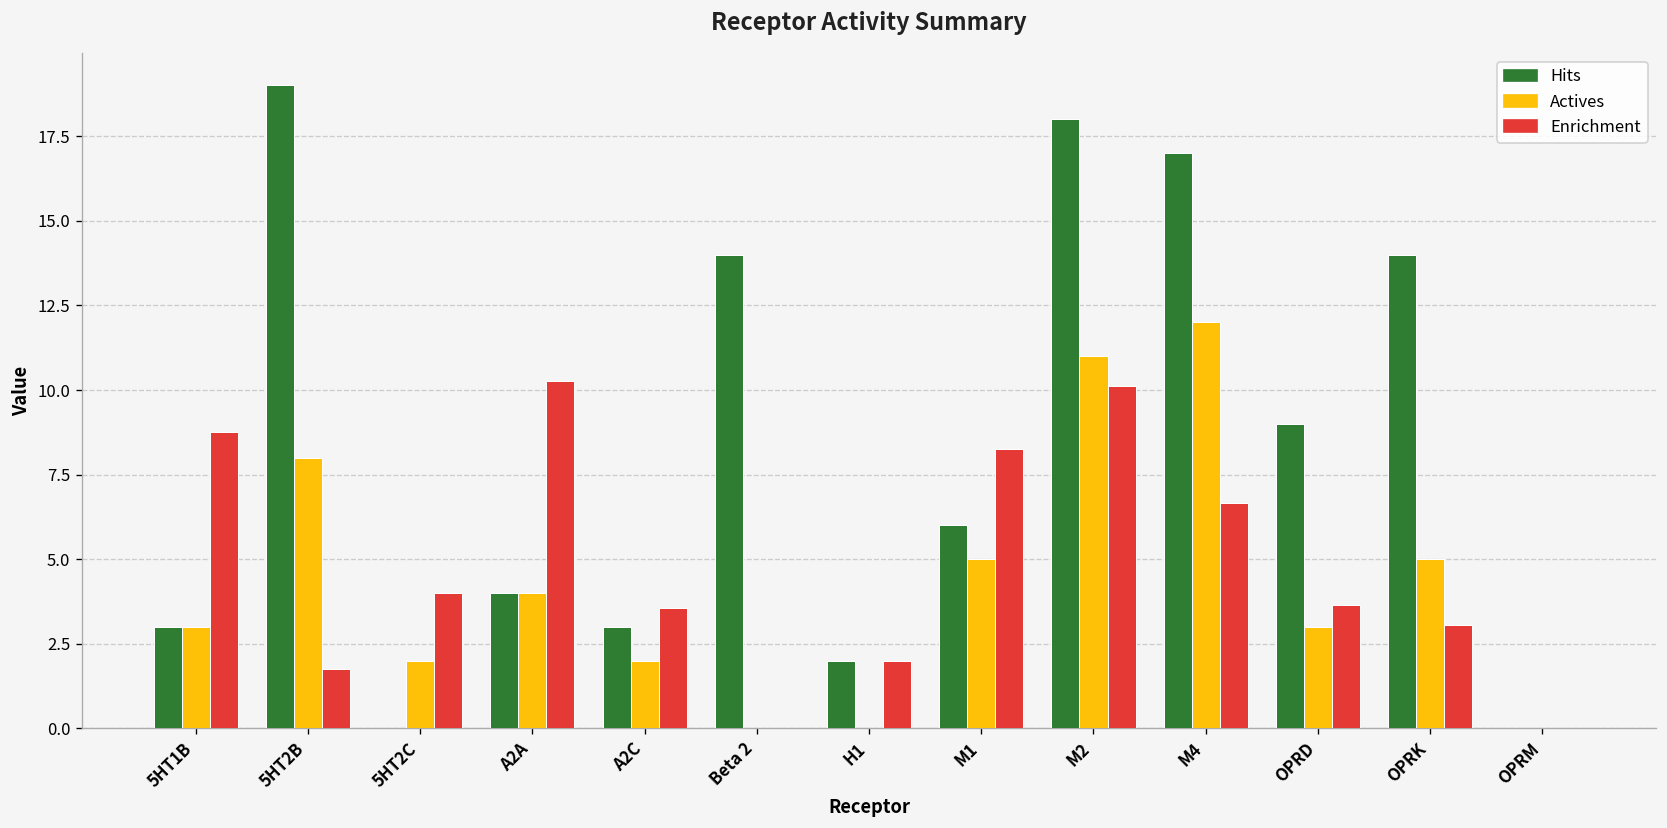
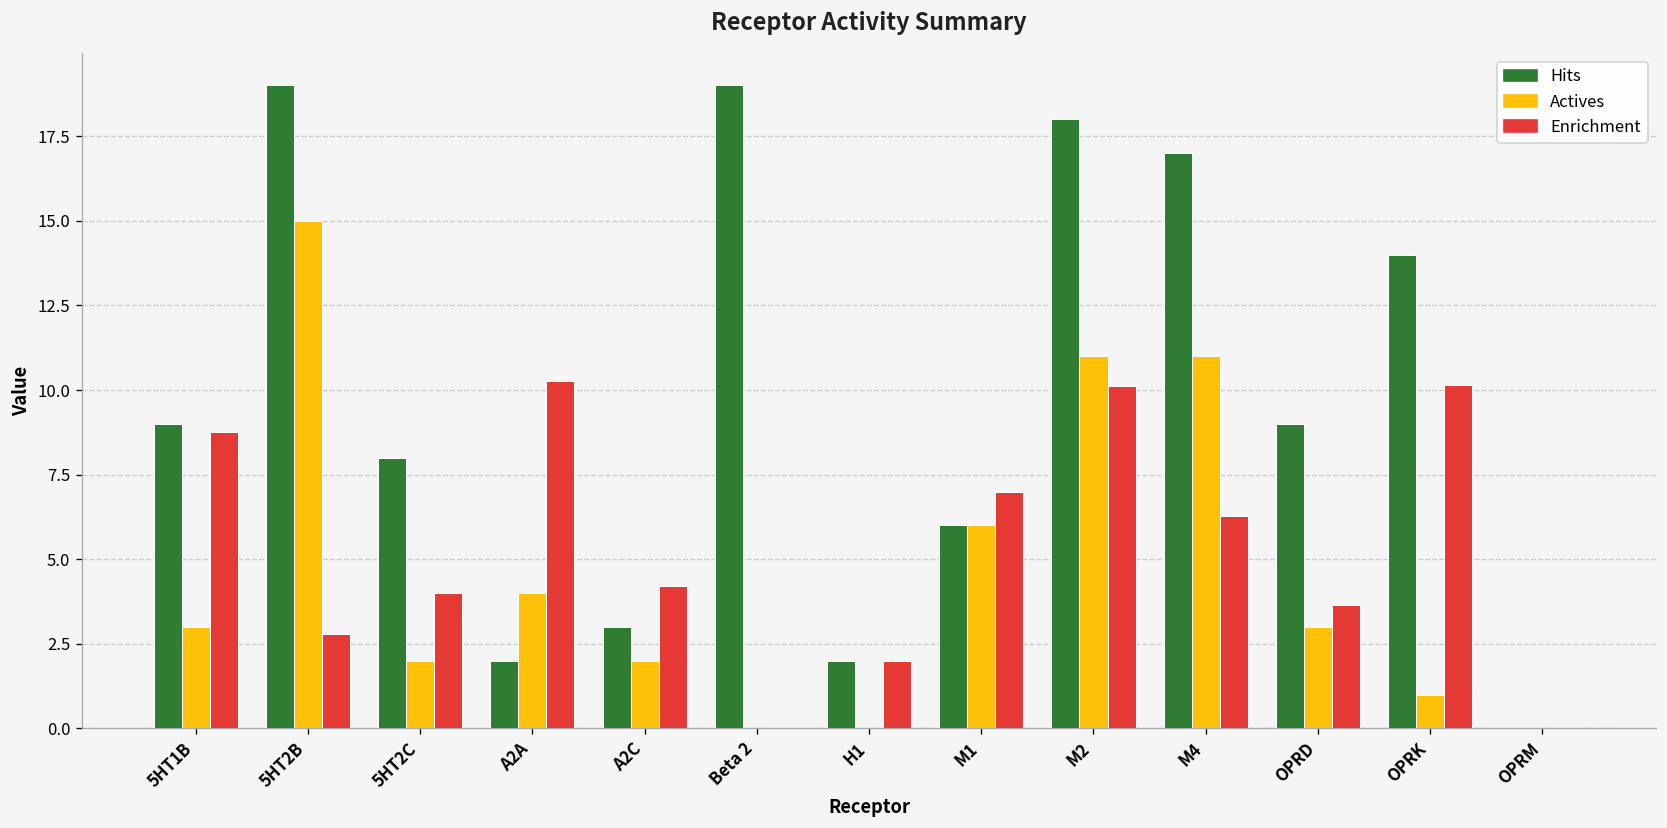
Hits, 5HT1B: 3 -> 9
Actives, 5HT2B: 8 -> 15
Enrichment, 5HT2B: 1.8 -> 2.8
Hits, 5HT2C: 0 -> 8
Hits, A2A: 4 -> 2
Enrichment, A2C: 3.6 -> 4.2
Hits, Beta 2: 14 -> 19
Actives, M1: 5 -> 6
Enrichment, M1: 8.2 -> 7.0
Actives, M4: 12 -> 11
Enrichment, M4: 6.7 -> 6.3
Actives, OPRK: 5 -> 1
Enrichment, OPRK: 3.0 -> 10.2
